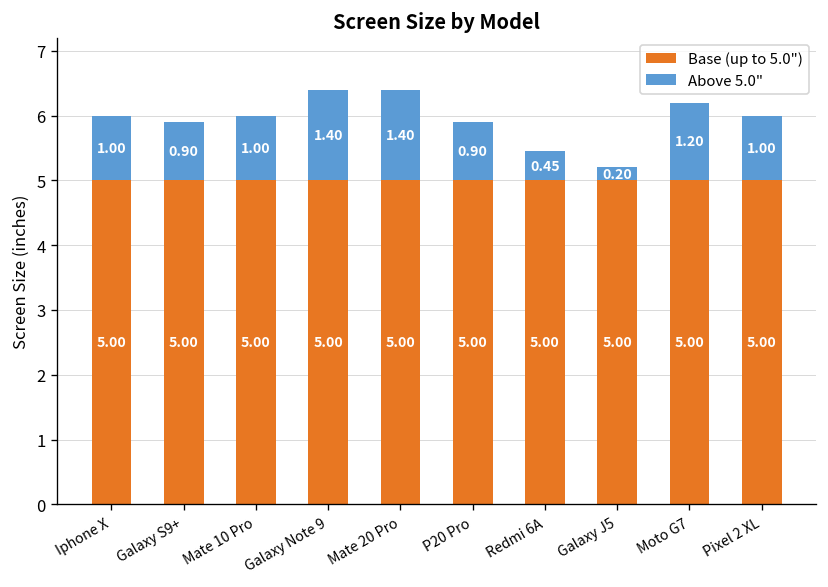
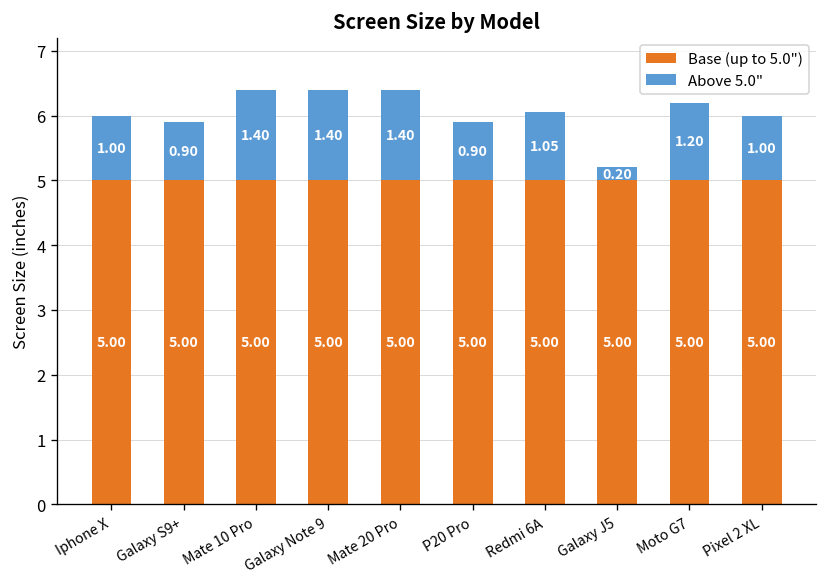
Above 5.0", Mate 10 Pro: 1.00 -> 1.40
Above 5.0", Redmi 6A: 0.45 -> 1.05
